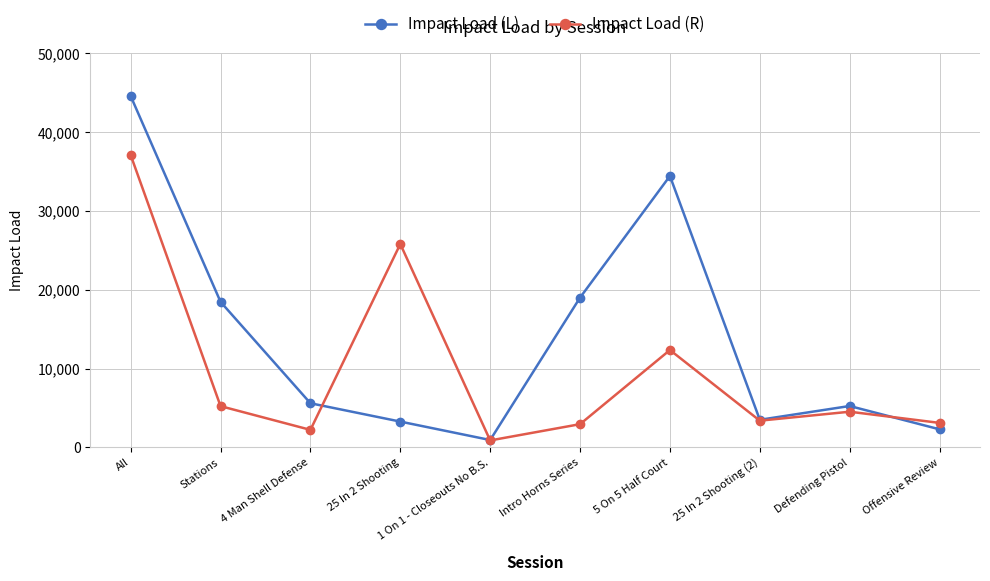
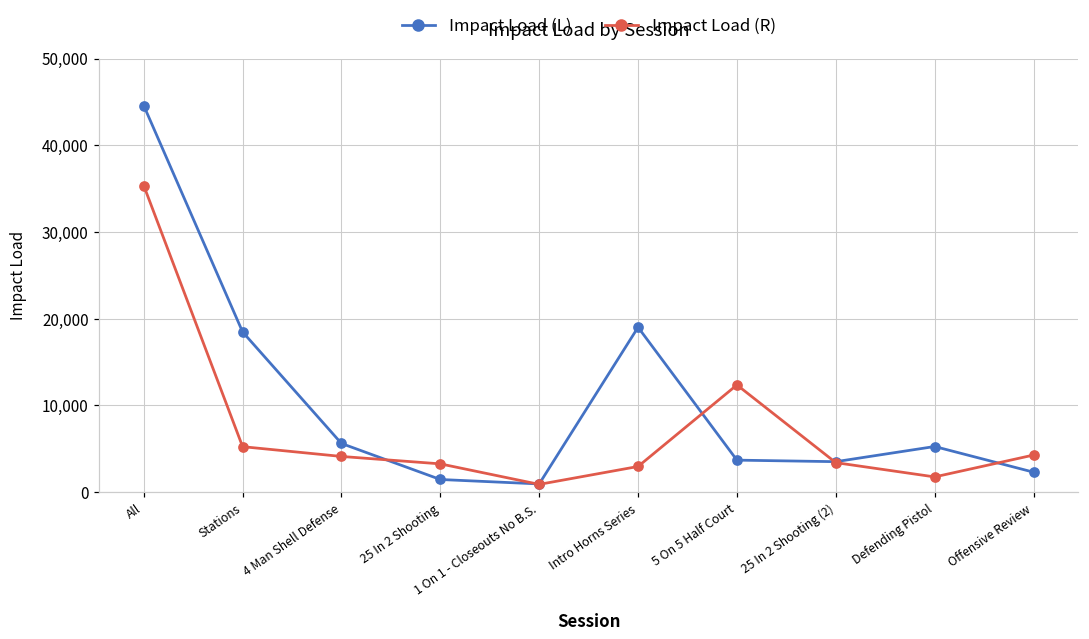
Impact Load (R), All: 37,000 -> 35,000
Impact Load (R), 4 Man Shell Defense: 2,000 -> 4,000
Impact Load (L), 25 In 2 Shooting: 3,000 -> 1,000
Impact Load (R), 25 In 2 Shooting: 26,000 -> 3,000
Impact Load (L), 5 On 5 Half Court: 34,000 -> 4,000
Impact Load (R), Defending Pistol: 5,000 -> 2,000
Impact Load (R), Offensive Review: 3,000 -> 4,000
